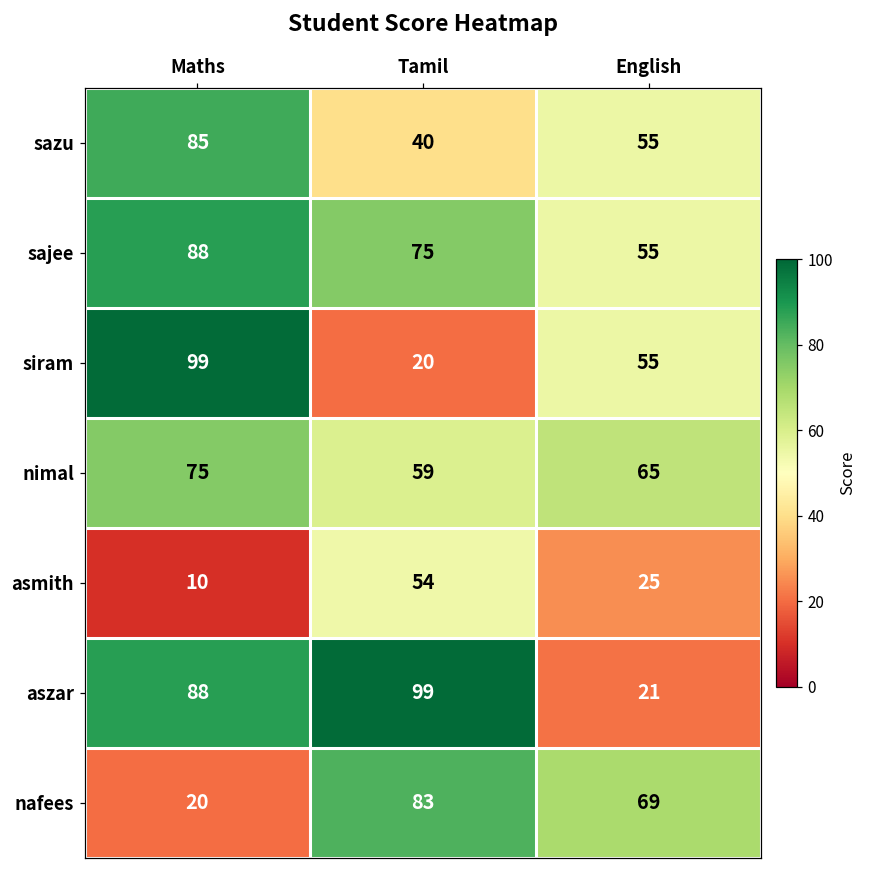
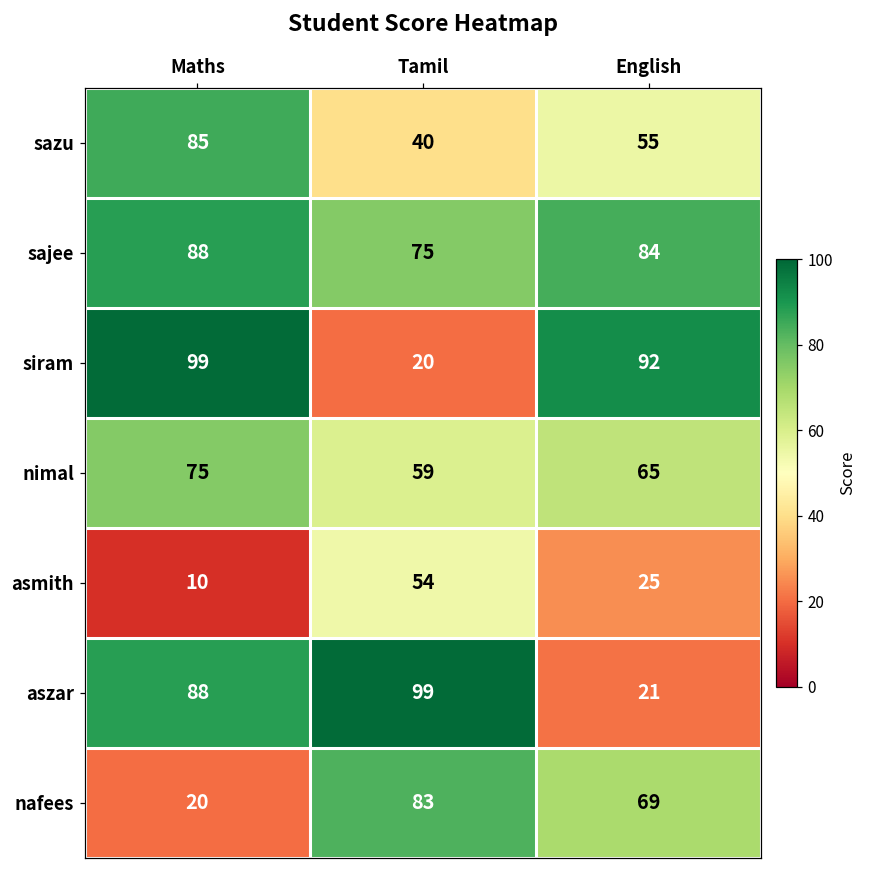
sajee, English: 55 -> 84
siram, English: 55 -> 92
